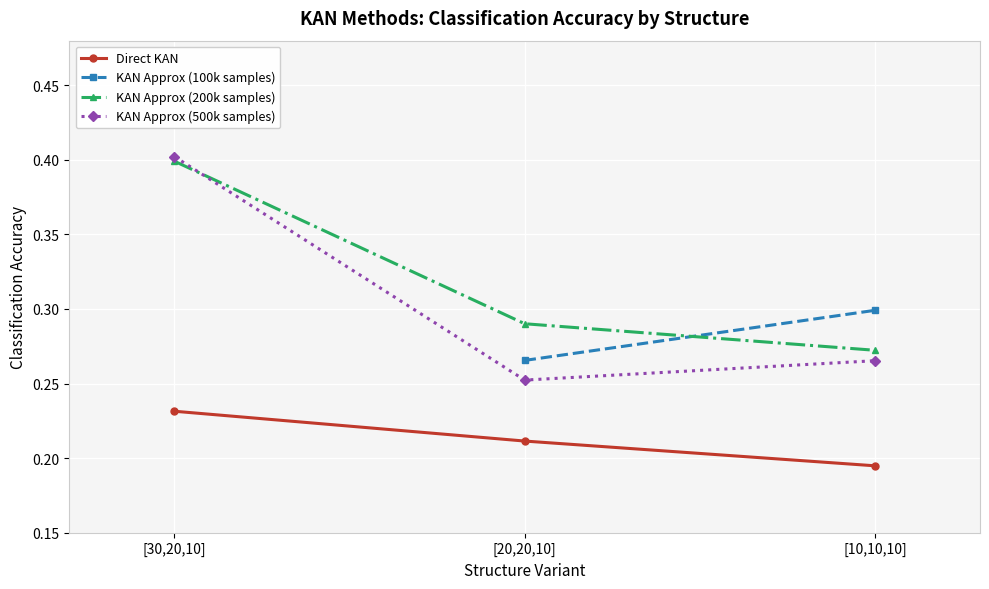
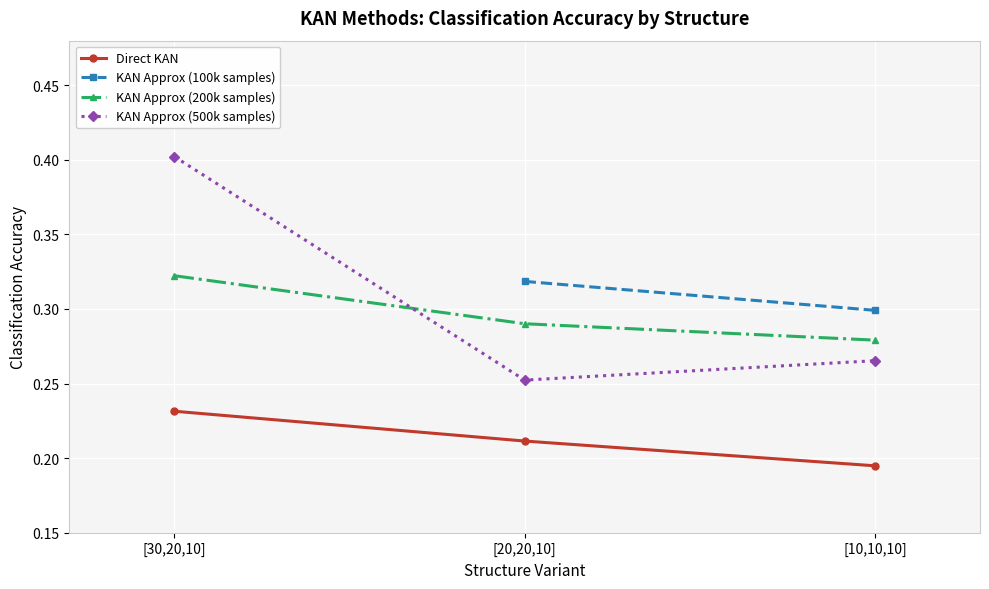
KAN Approx (200k samples), [30,20,10]: 0.399 -> 0.322
KAN Approx (100k samples), [20,20,10]: 0.266 -> 0.319
KAN Approx (200k samples), [10,10,10]: 0.272 -> 0.279
